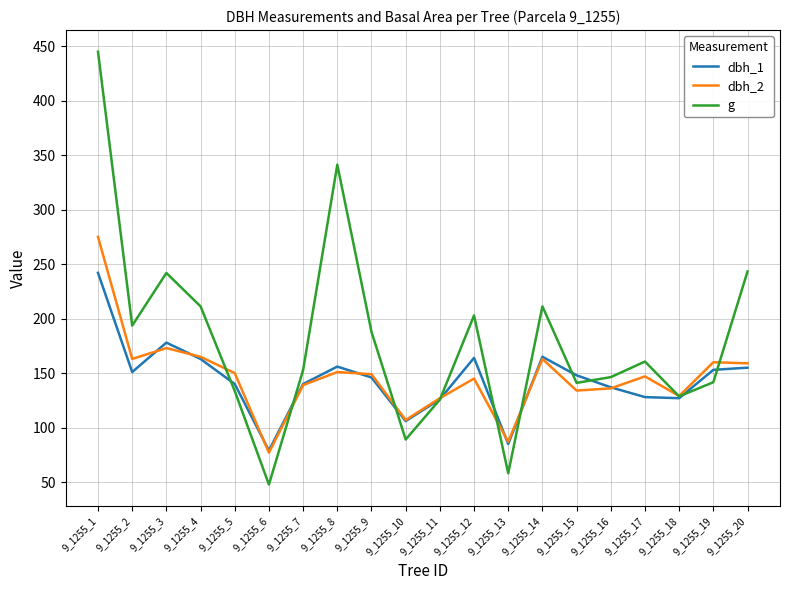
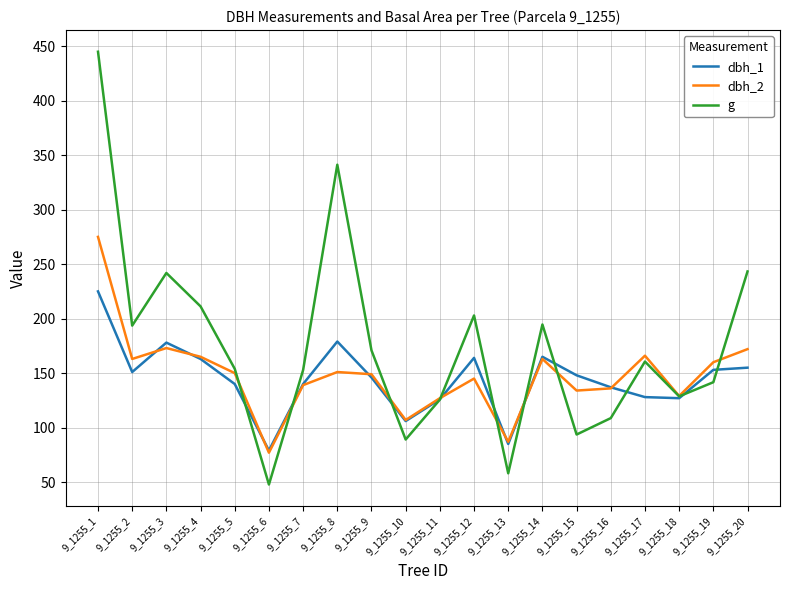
dbh_1, 9_1255_1: 242 -> 225
g, 9_1255_5: 134 -> 154
dbh_1, 9_1255_8: 156 -> 179
g, 9_1255_9: 188 -> 171
g, 9_1255_14: 211 -> 195
g, 9_1255_15: 141 -> 94
g, 9_1255_16: 146 -> 109
dbh_2, 9_1255_17: 147 -> 166
dbh_2, 9_1255_20: 159 -> 172
